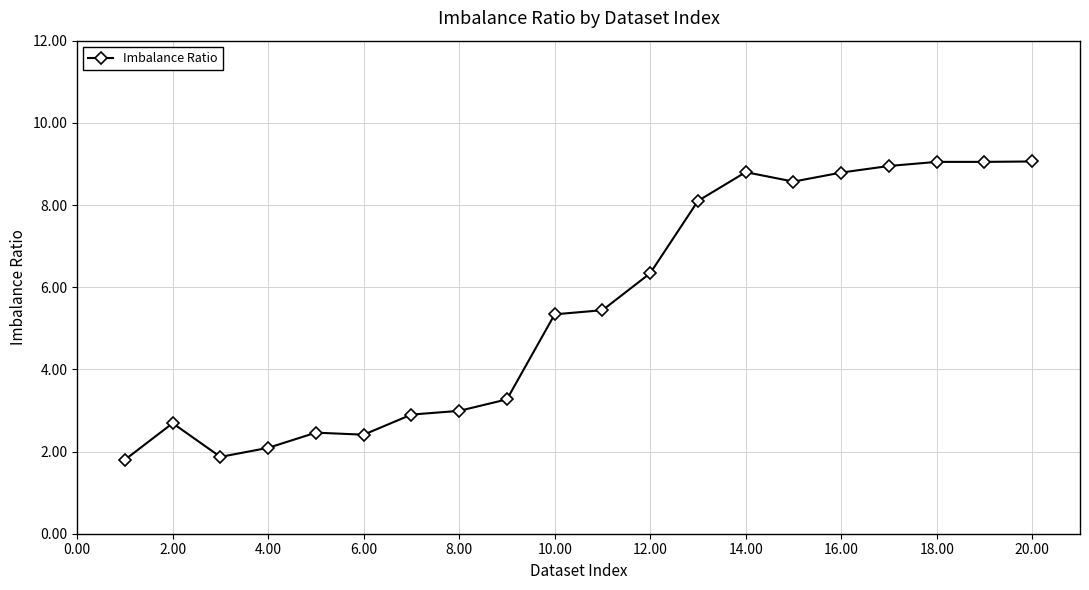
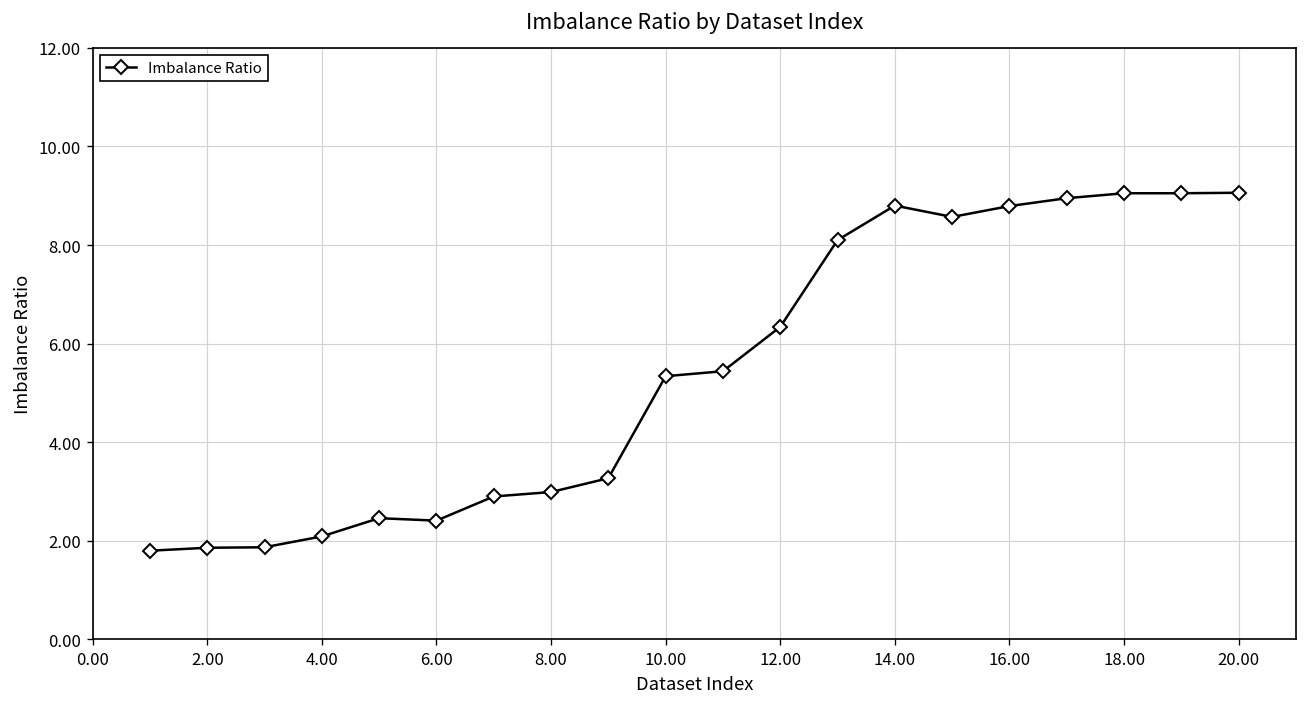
2.00: 2.7 -> 1.9
